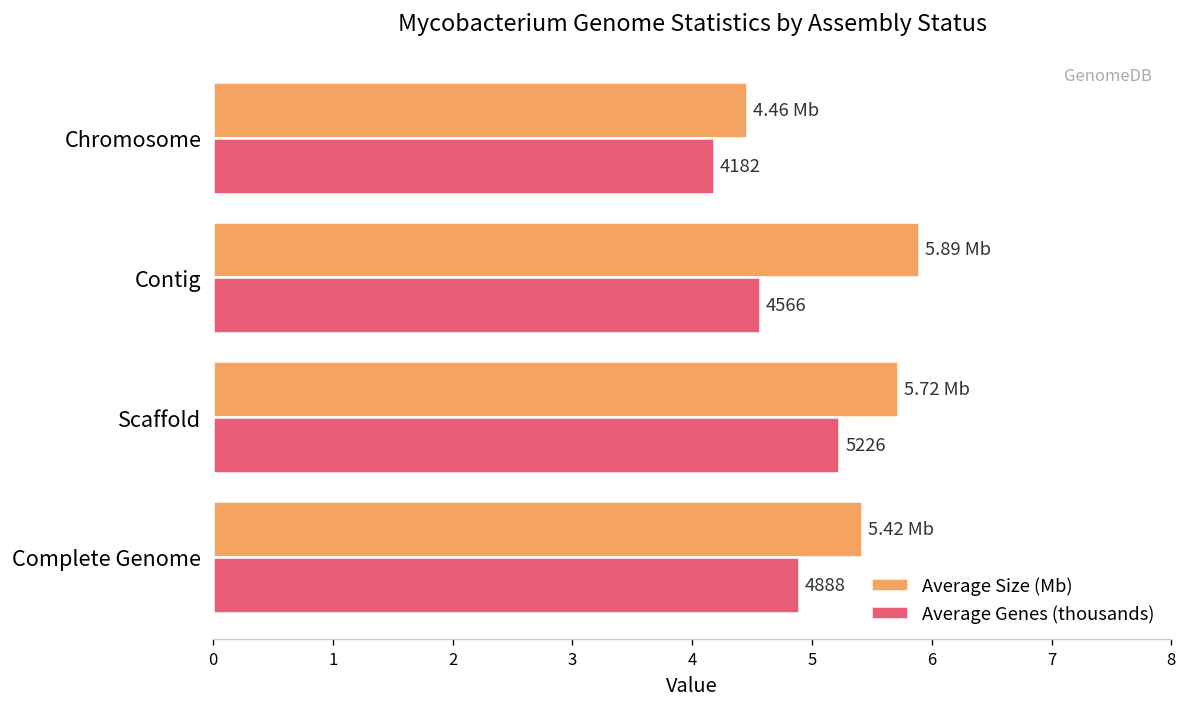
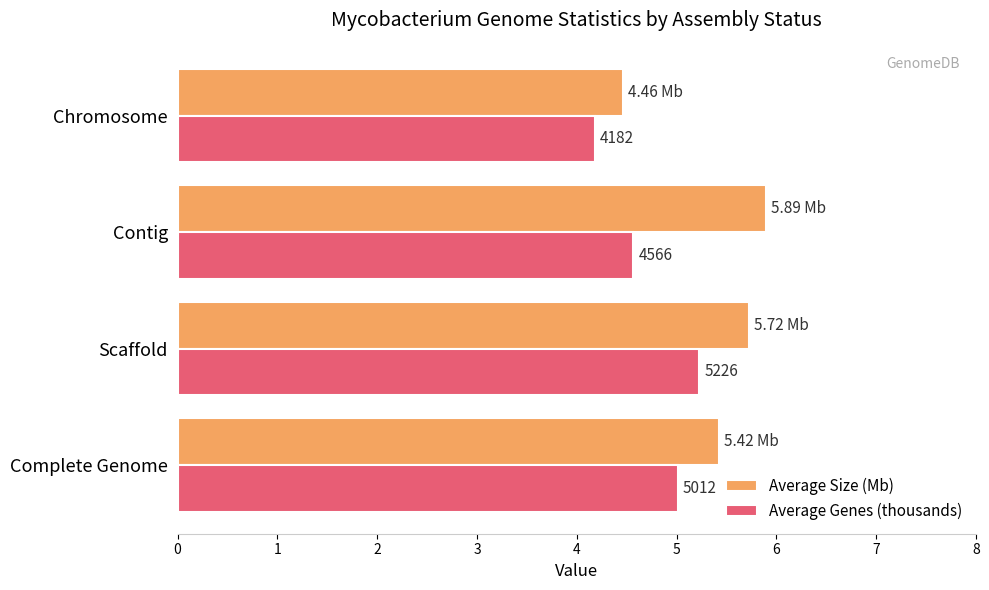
Average Genes (thousands), Complete Genome: 4888 -> 5012
